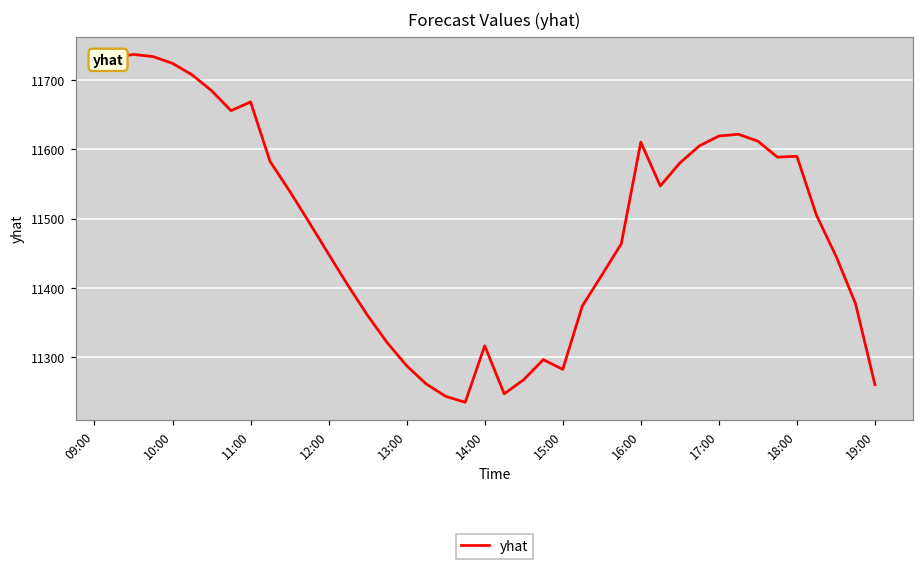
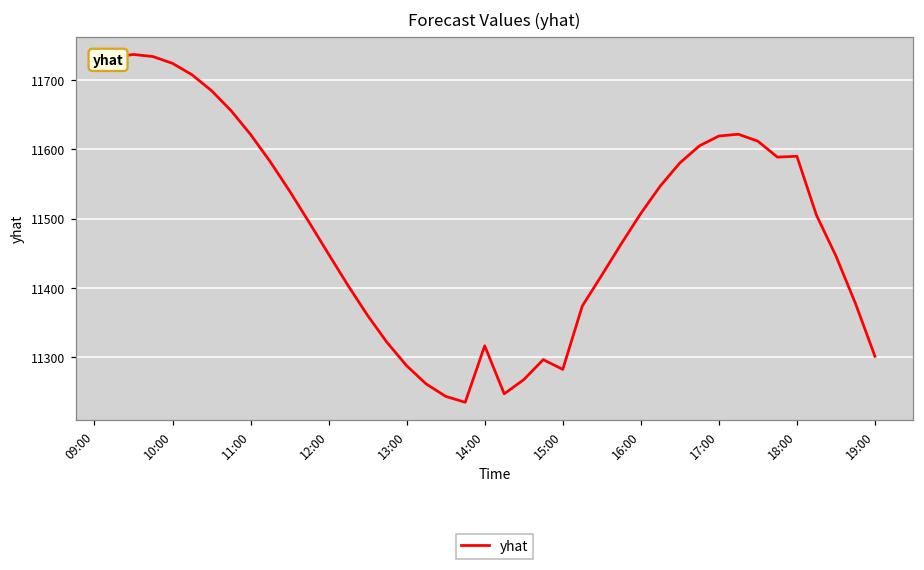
11:00: 11670 -> 11620
16:00: 11610 -> 11510
19:00: 11260 -> 11300
